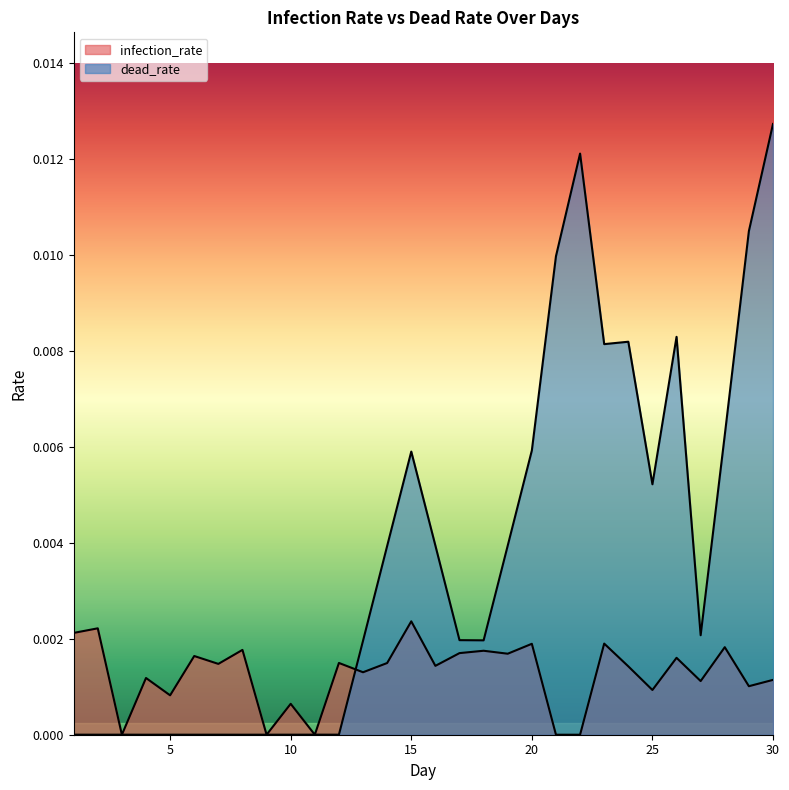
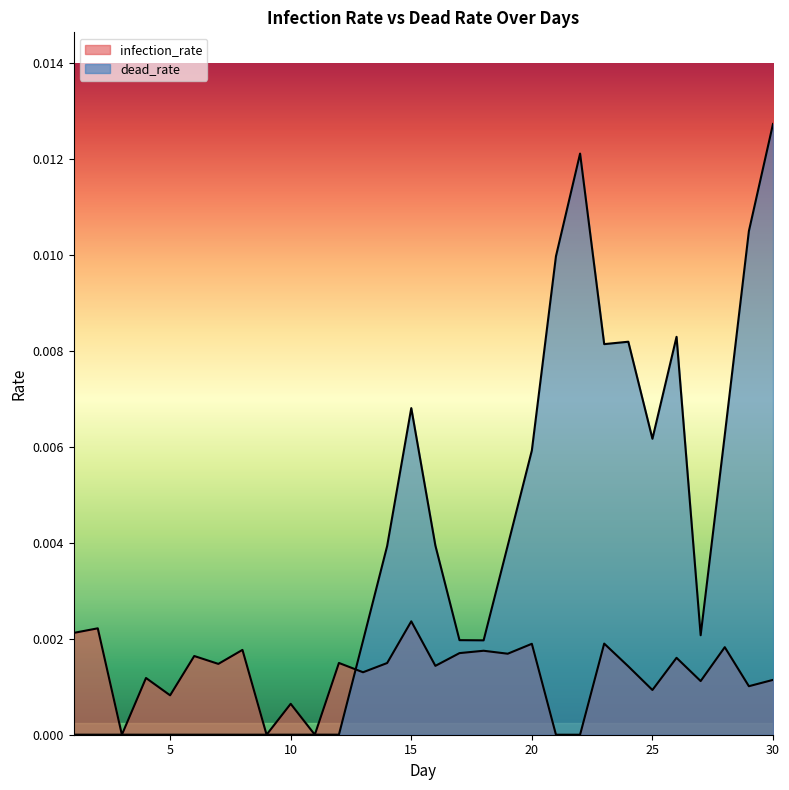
dead_rate, 15: 0.0059 -> 0.0068
dead_rate, 25: 0.0052 -> 0.0062
